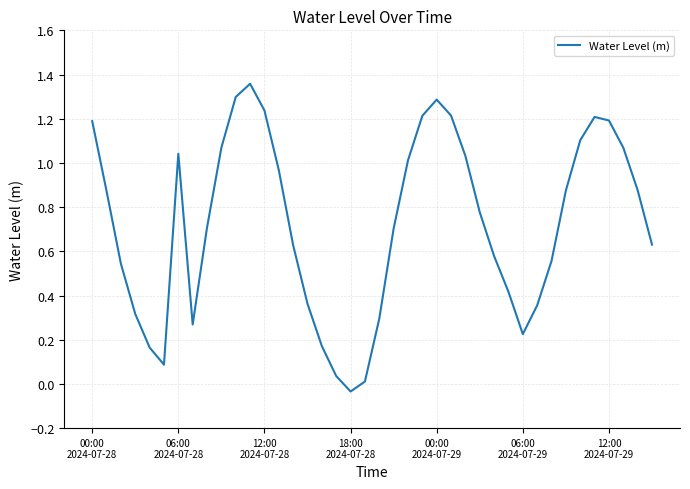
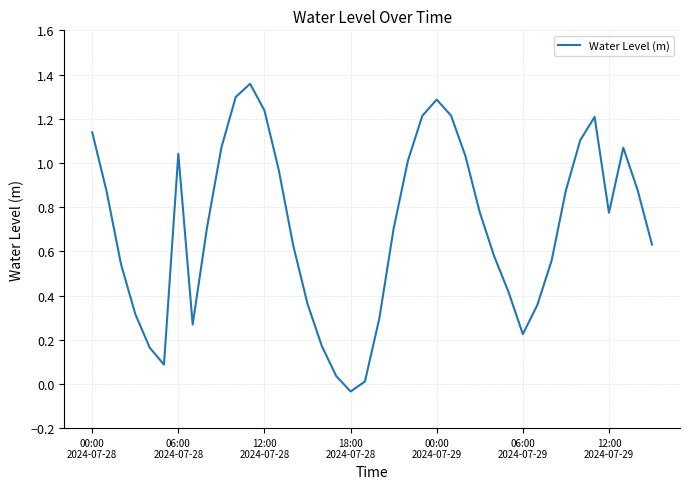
00:00 2024-07-28: 1.19 -> 1.14
12:00 2024-07-29: 1.19 -> 0.77
